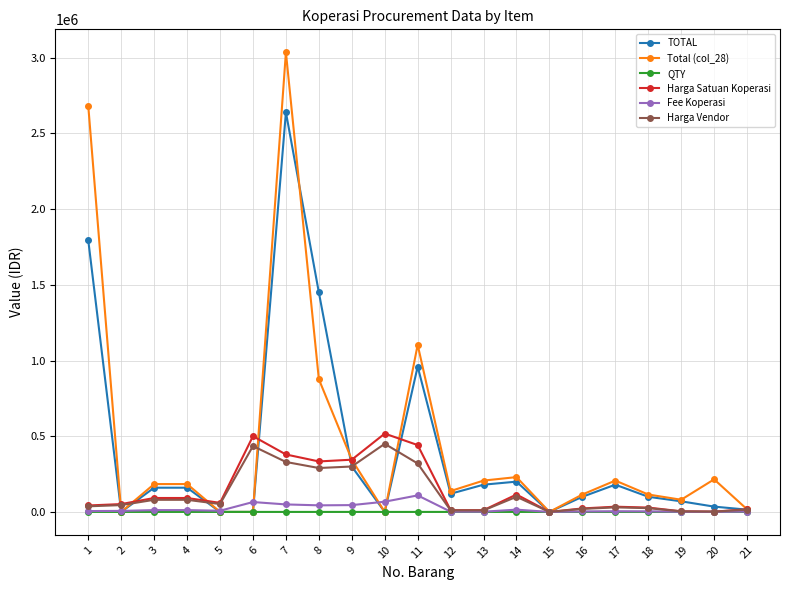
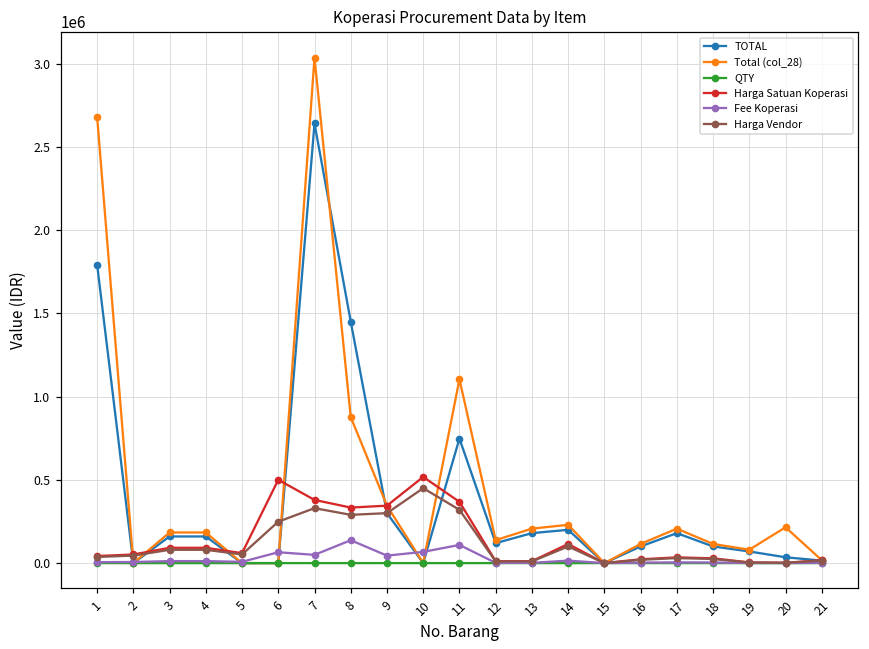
Harga Vendor, 6: 440000 -> 250000
Fee Koperasi, 8: 40000 -> 140000
TOTAL, 11: 960000 -> 750000
Harga Satuan Koperasi, 11: 440000 -> 370000
